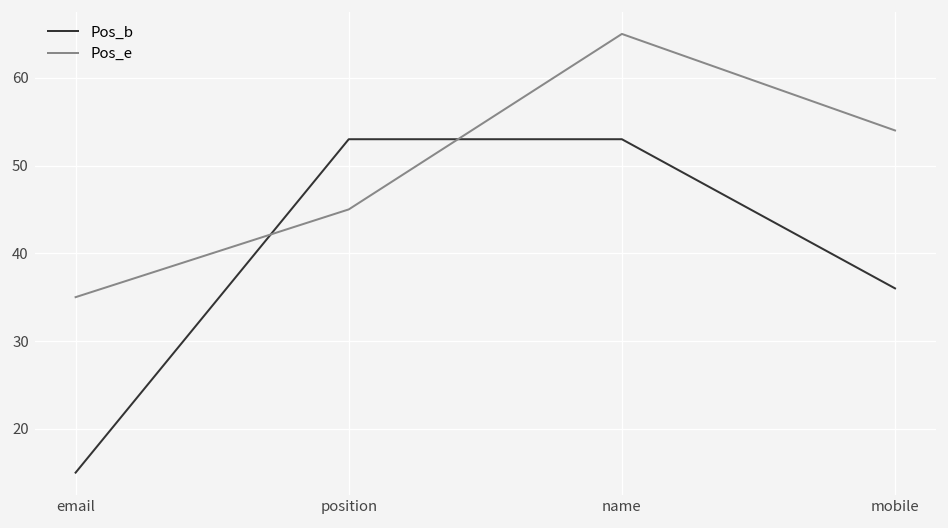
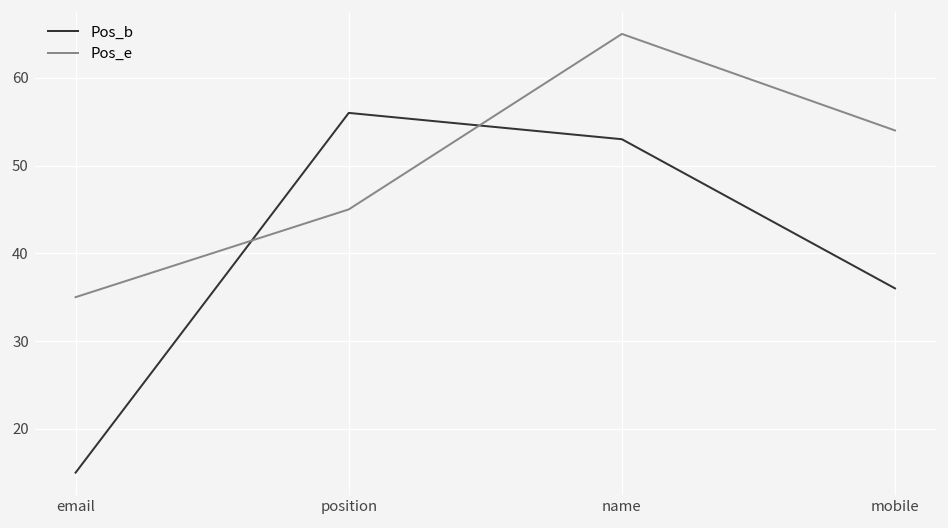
Pos_b, position: 53 -> 56
